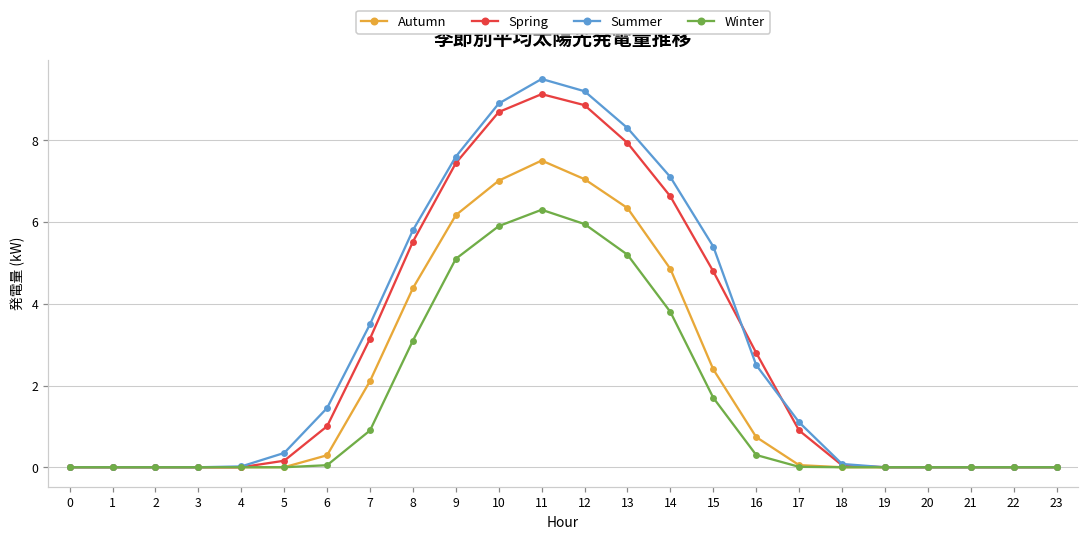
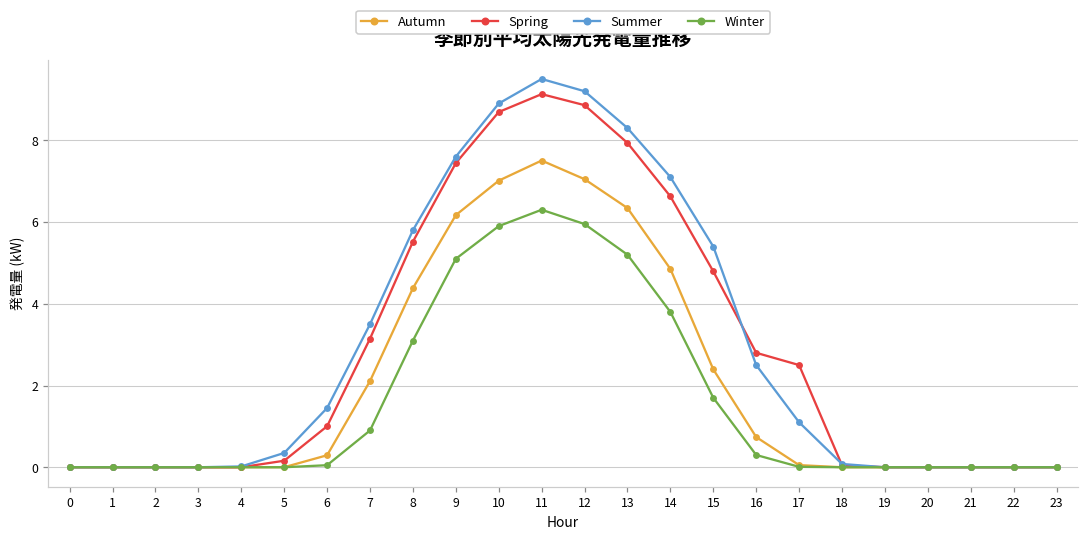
Spring, 17: 0.9 -> 2.5
